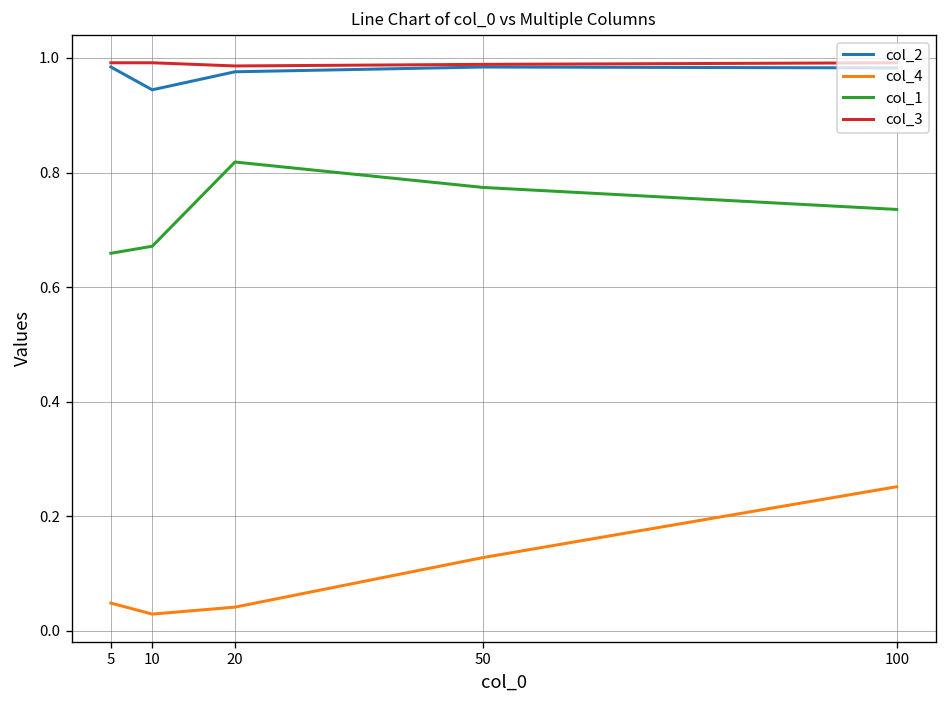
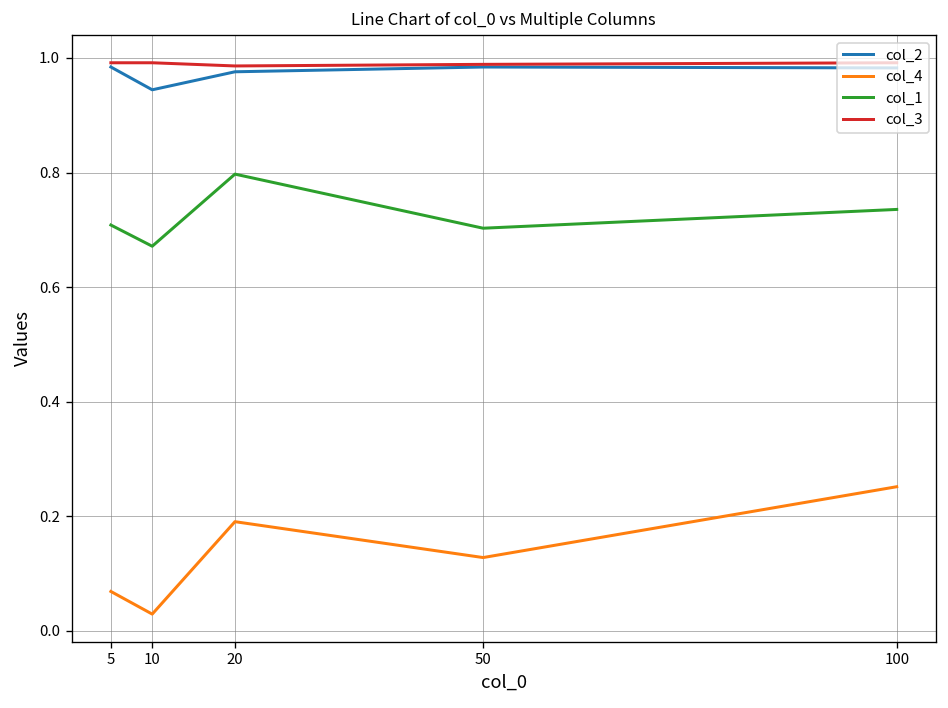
col_4, 5: 0.05 -> 0.07
col_1, 5: 0.66 -> 0.71
col_4, 20: 0.04 -> 0.19
col_1, 20: 0.82 -> 0.80
col_1, 50: 0.77 -> 0.70
